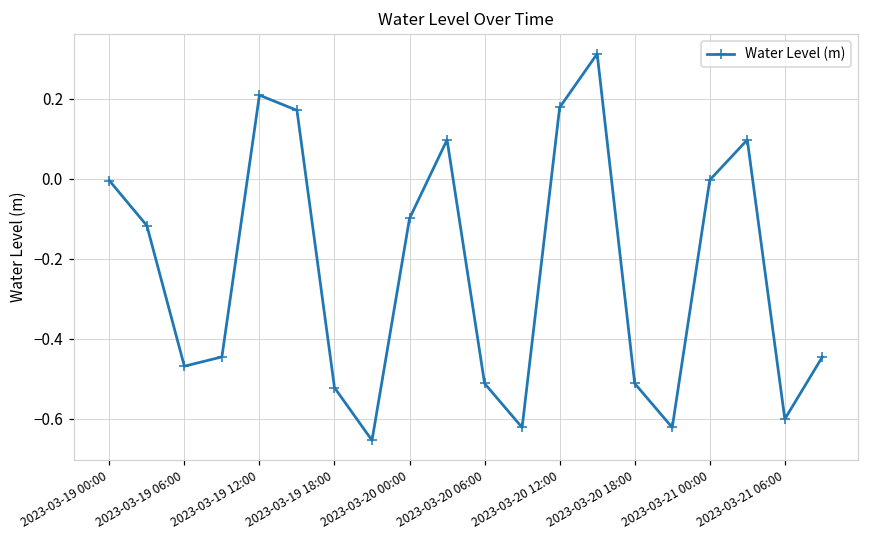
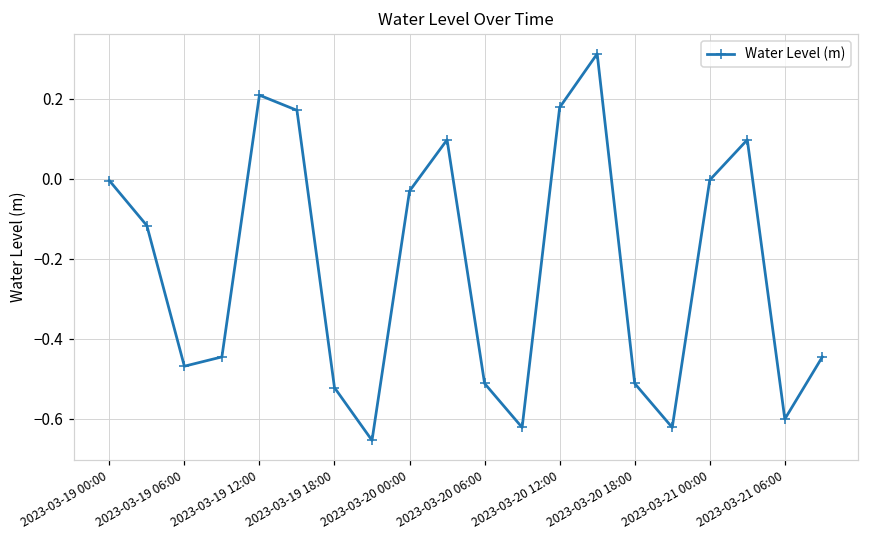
2023-03-20 00:00: -0.10 -> -0.03
